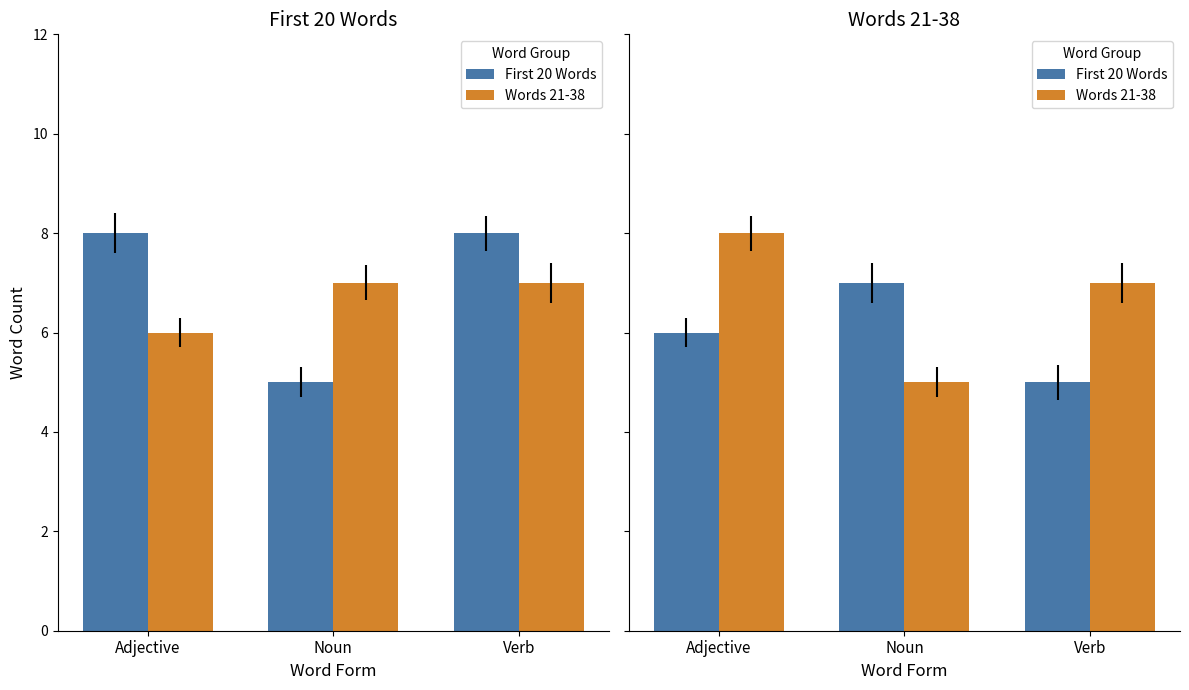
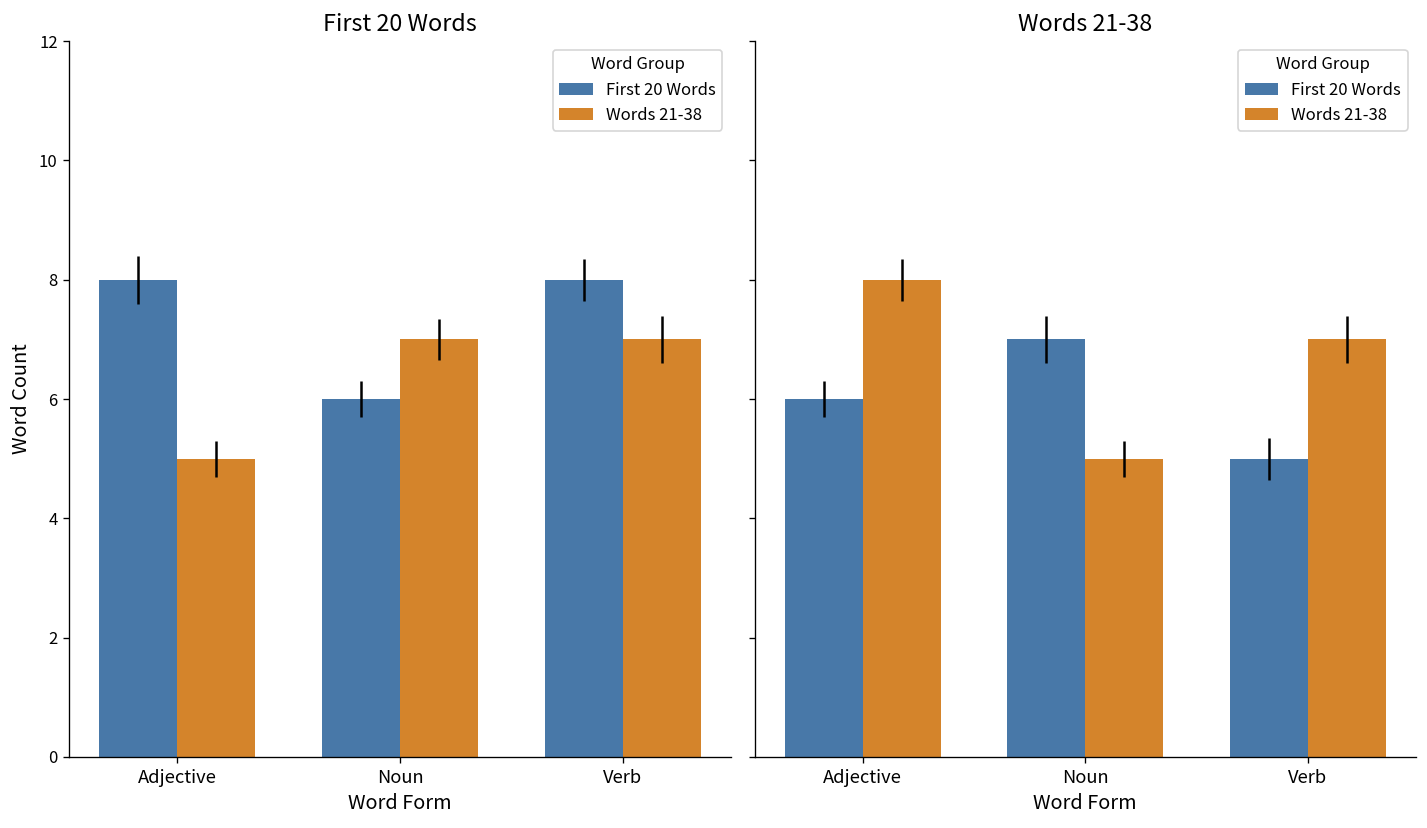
First 20 Words, Words 21-38, Adjective: 6 -> 5
First 20 Words, First 20 Words, Noun: 5 -> 6
